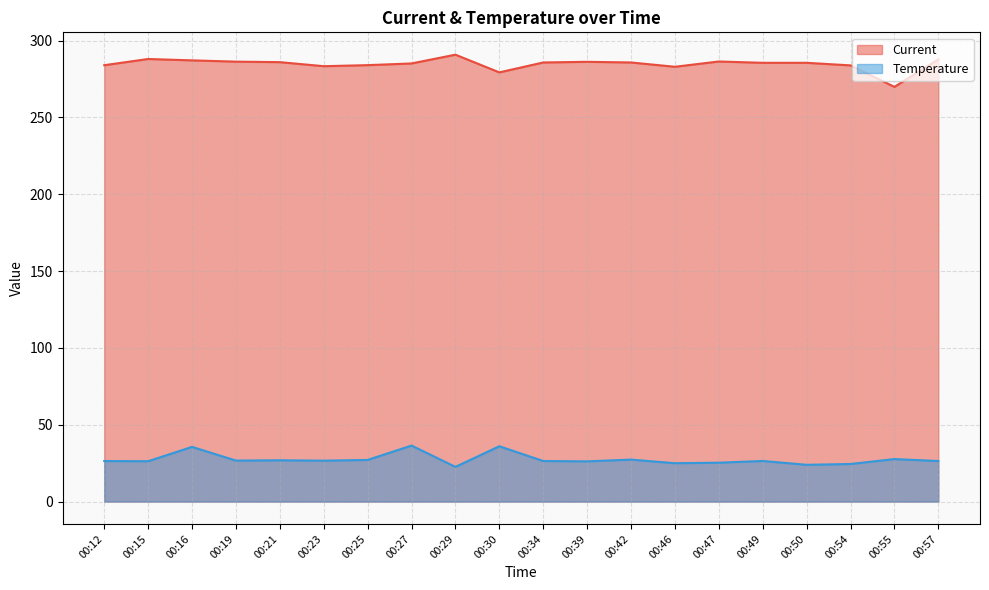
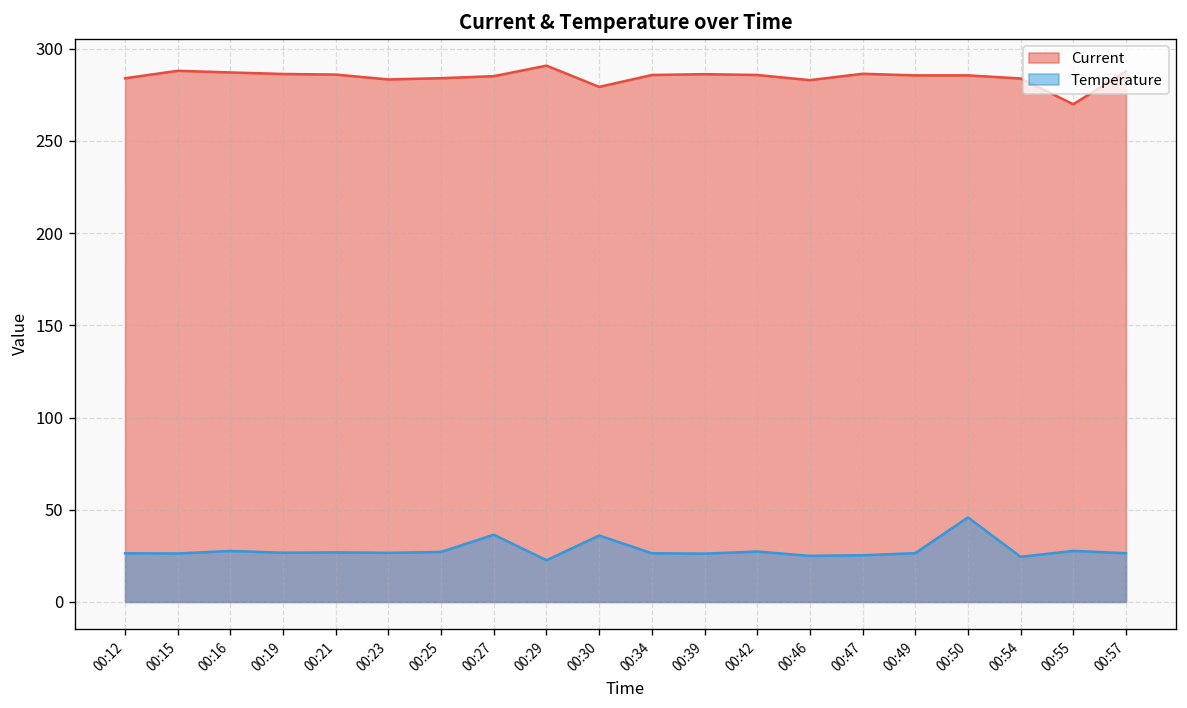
Temperature, 00:16: 36 -> 28
Temperature, 00:50: 24 -> 46
